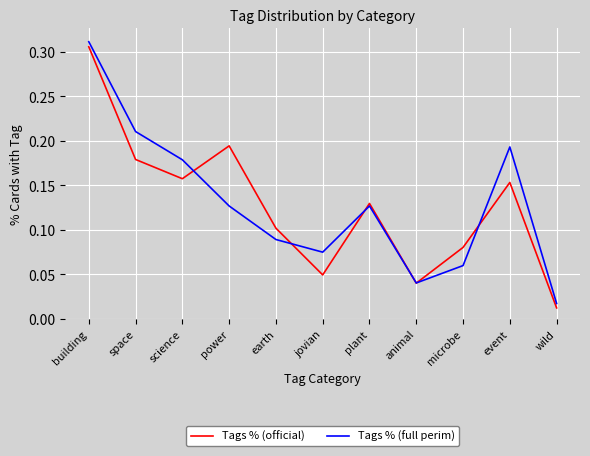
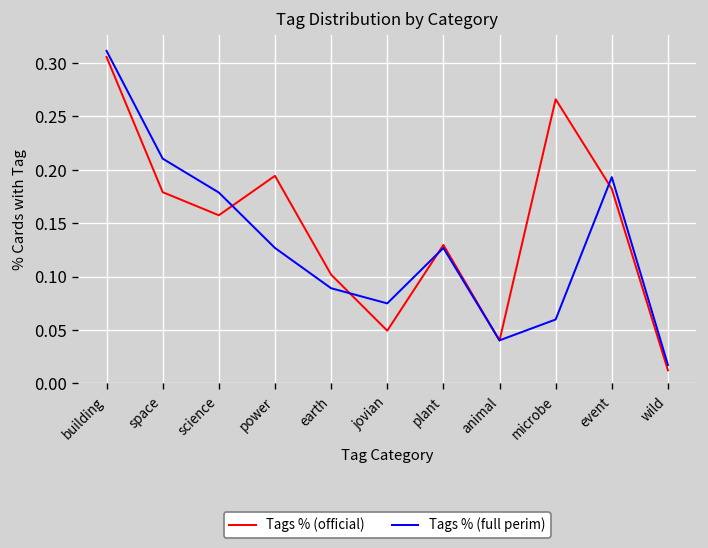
Tags % (official), microbe: 0.08 -> 0.27
Tags % (official), event: 0.15 -> 0.18
